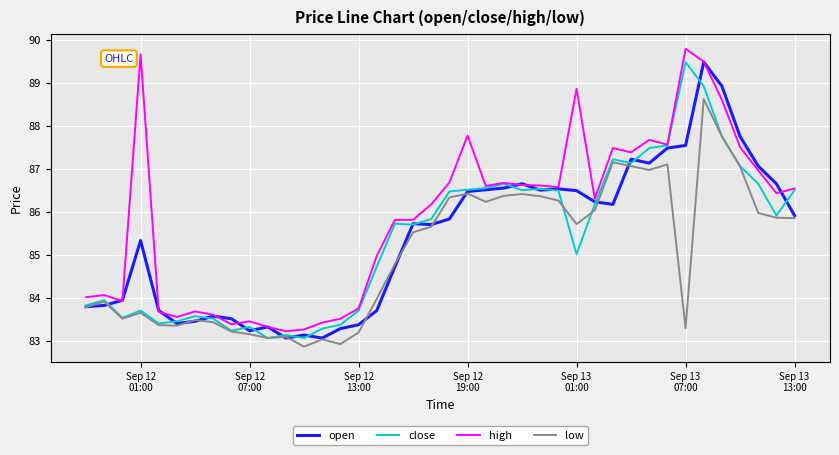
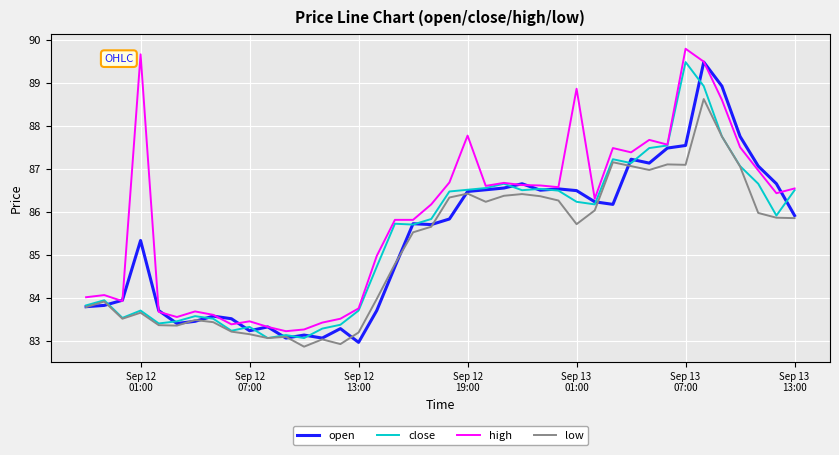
open, Sep 12 13:00: 83.4 -> 83.0
close, Sep 13 01:00: 85.0 -> 86.2
low, Sep 13 07:00: 83.3 -> 87.1
